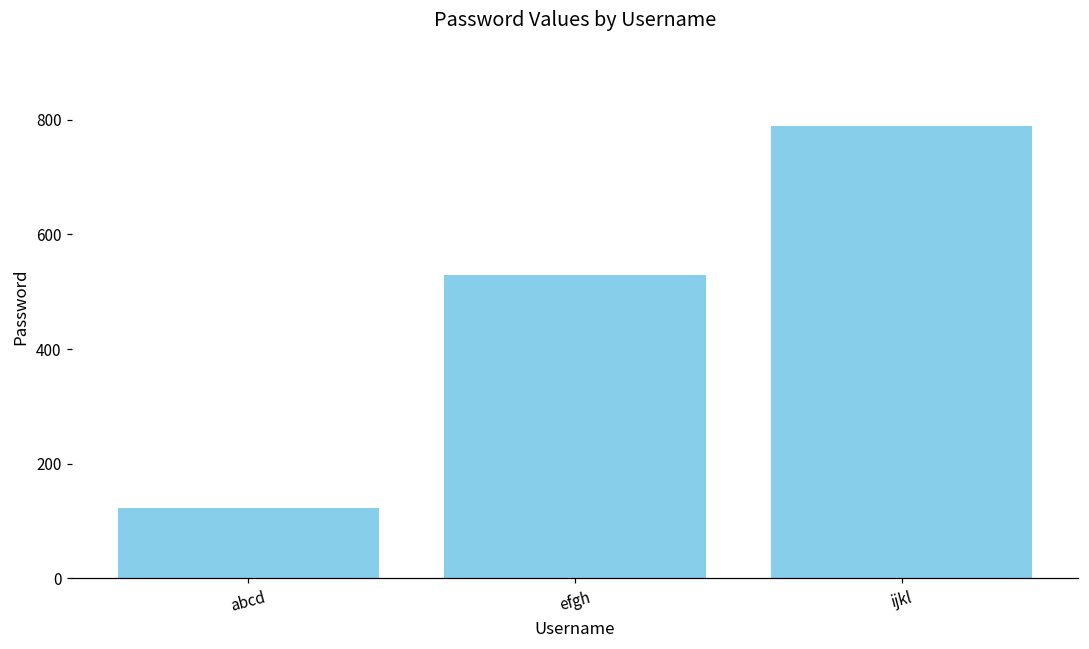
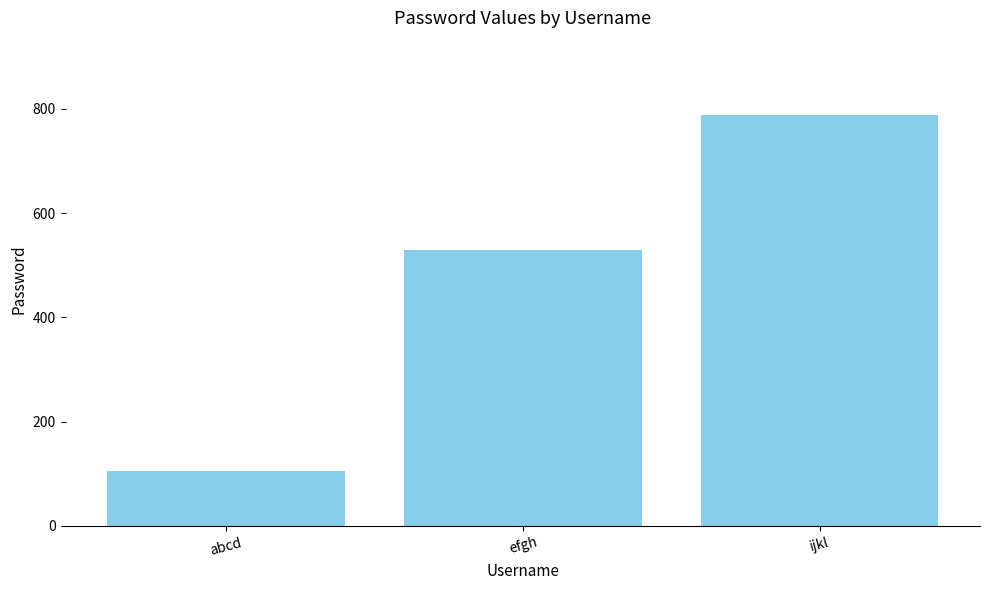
abcd: 120 -> 110
